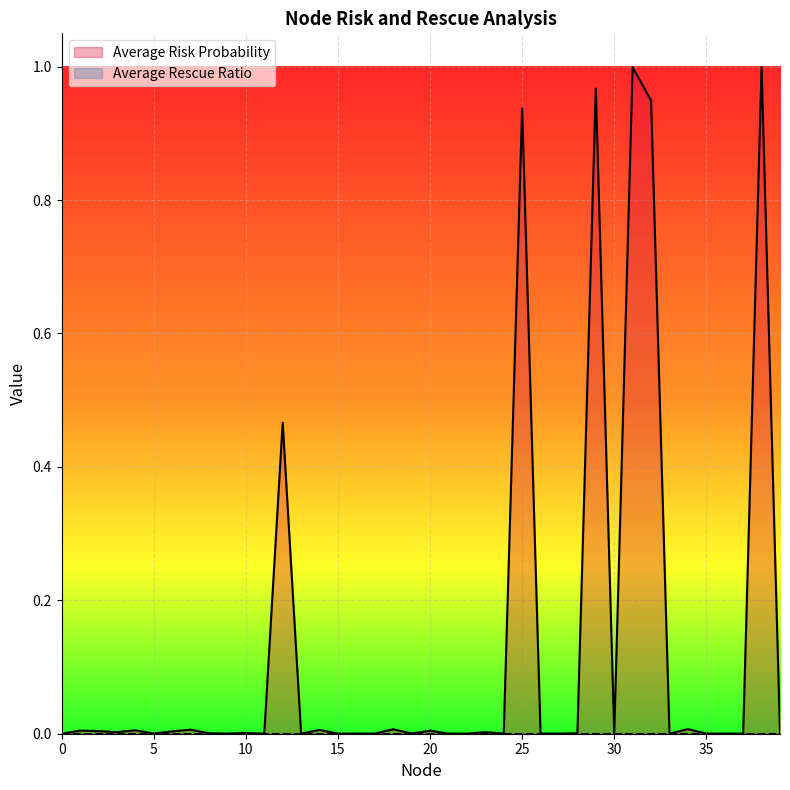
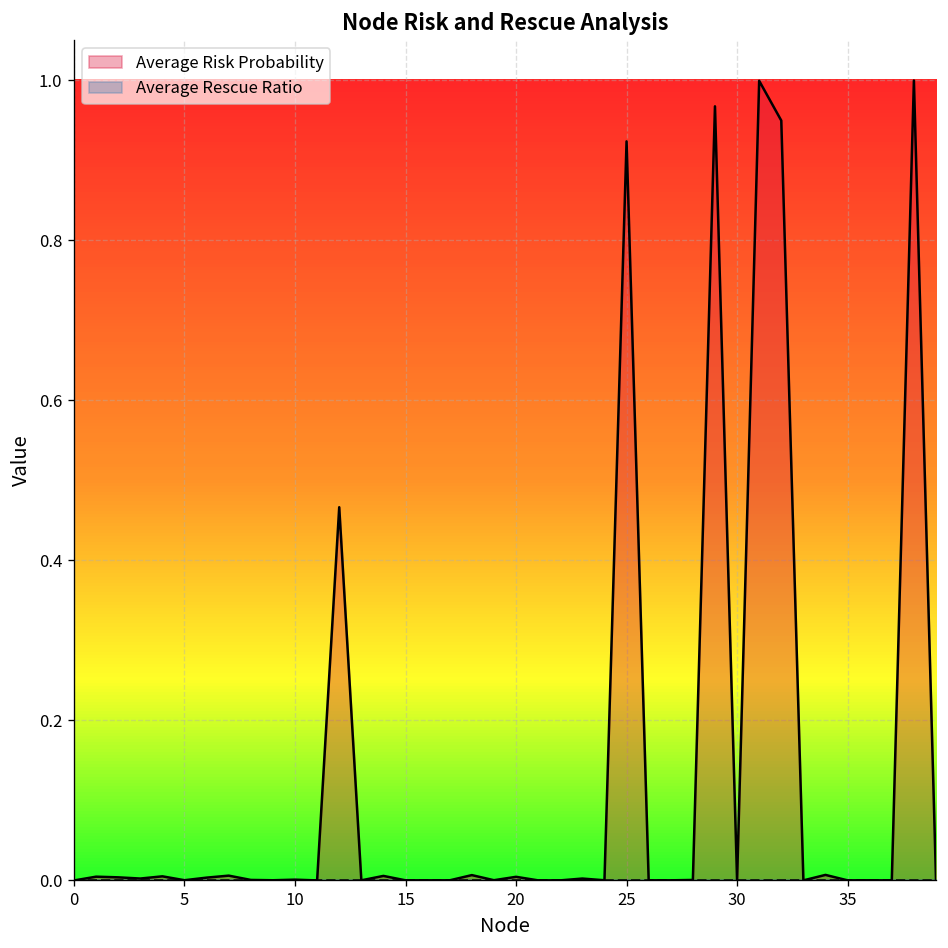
Average Risk Probability, 25: 0.94 -> 0.92
